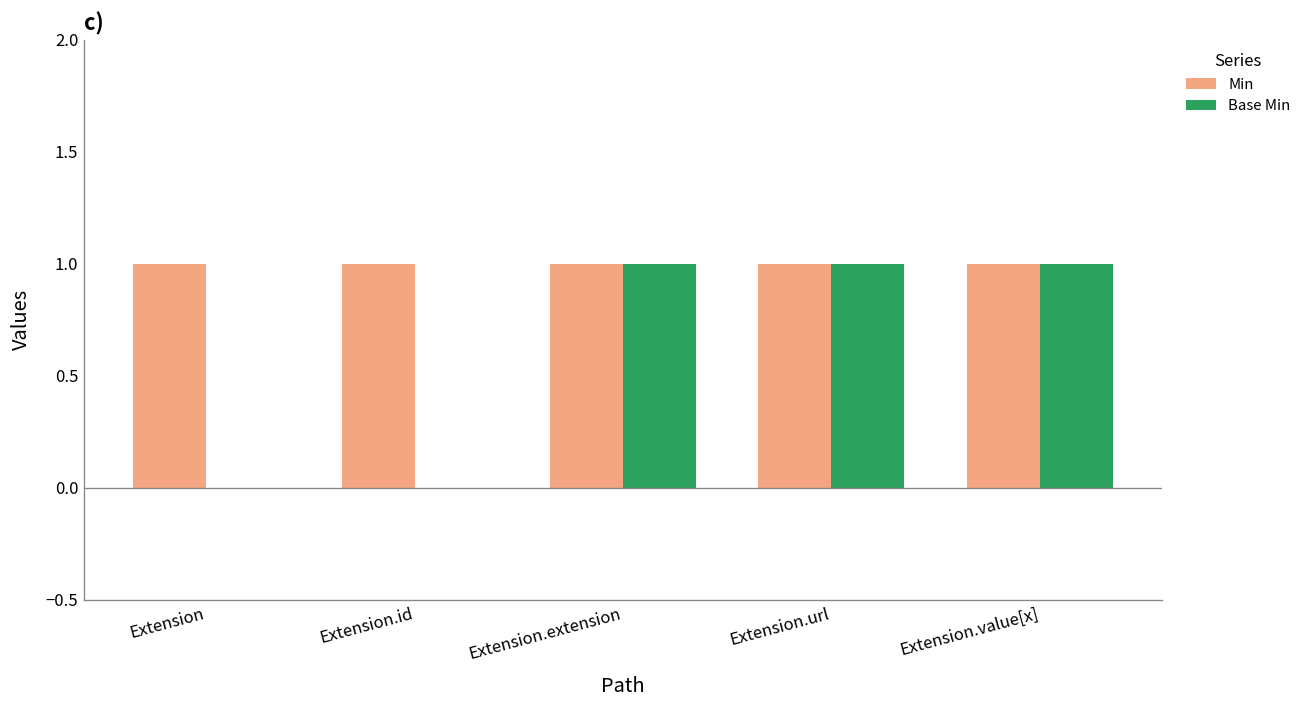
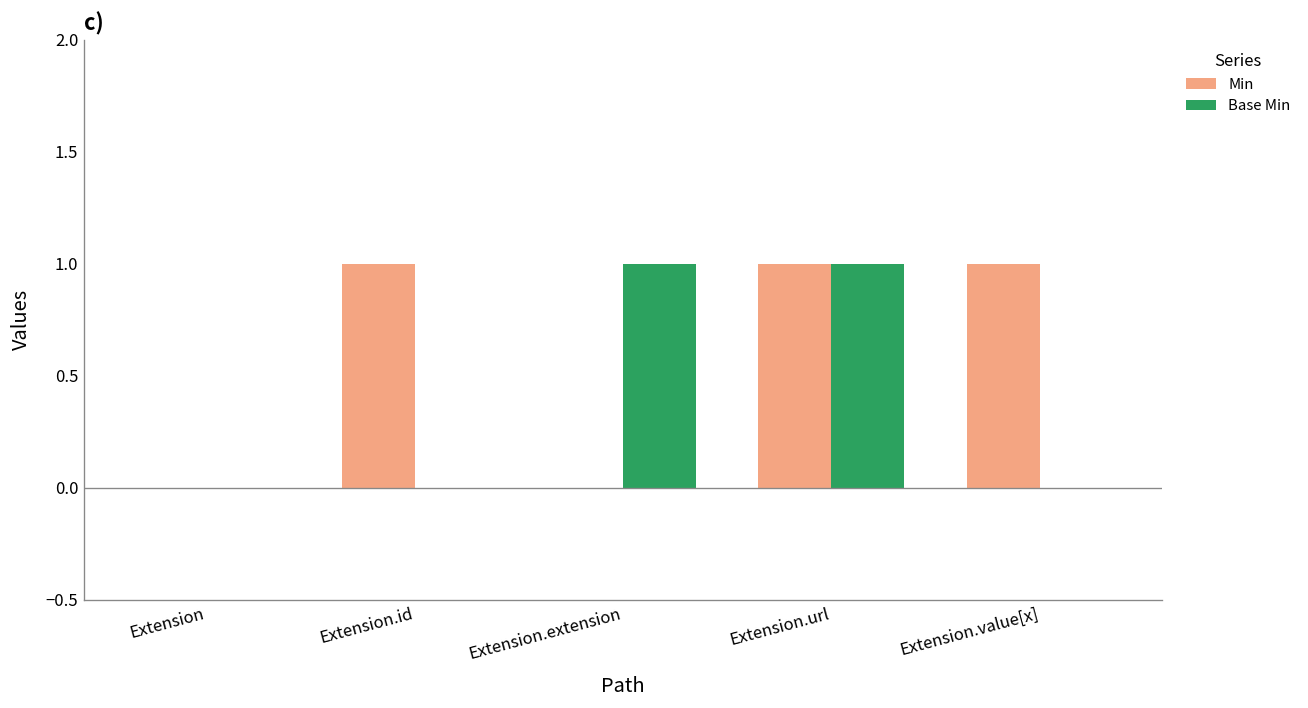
Min, Extension: 1 -> 0
Min, Extension.extension: 1 -> 0
Base Min, Extension.value[x]: 1 -> 0
